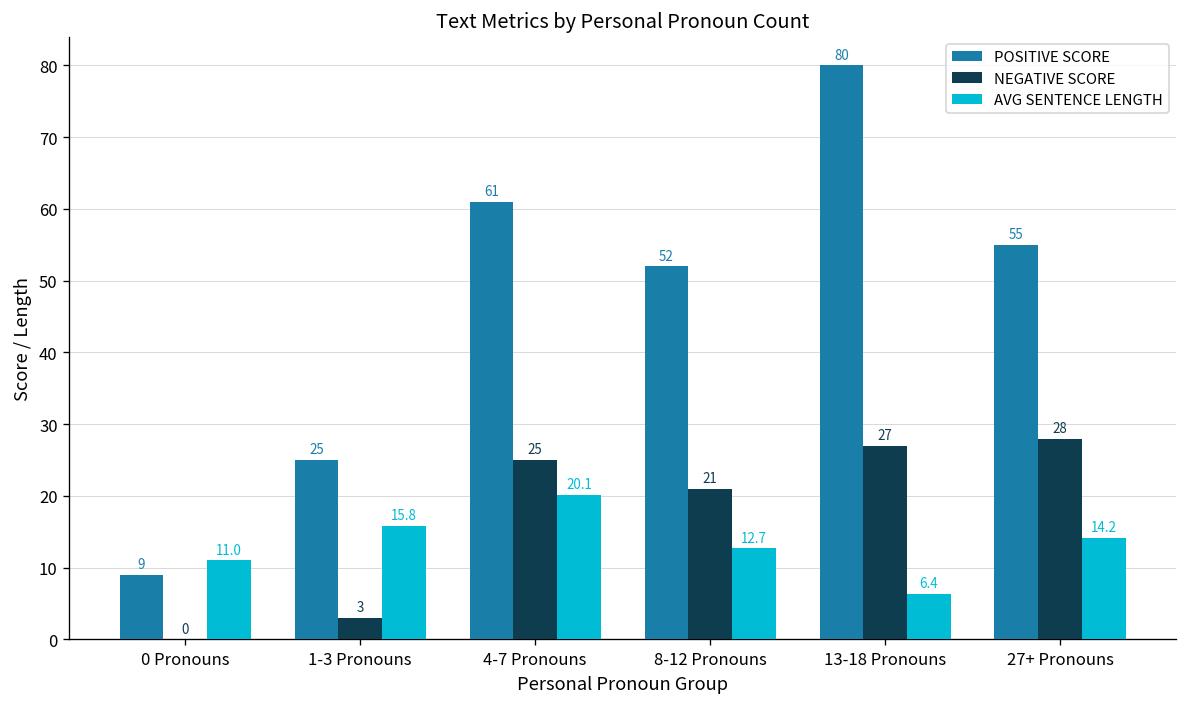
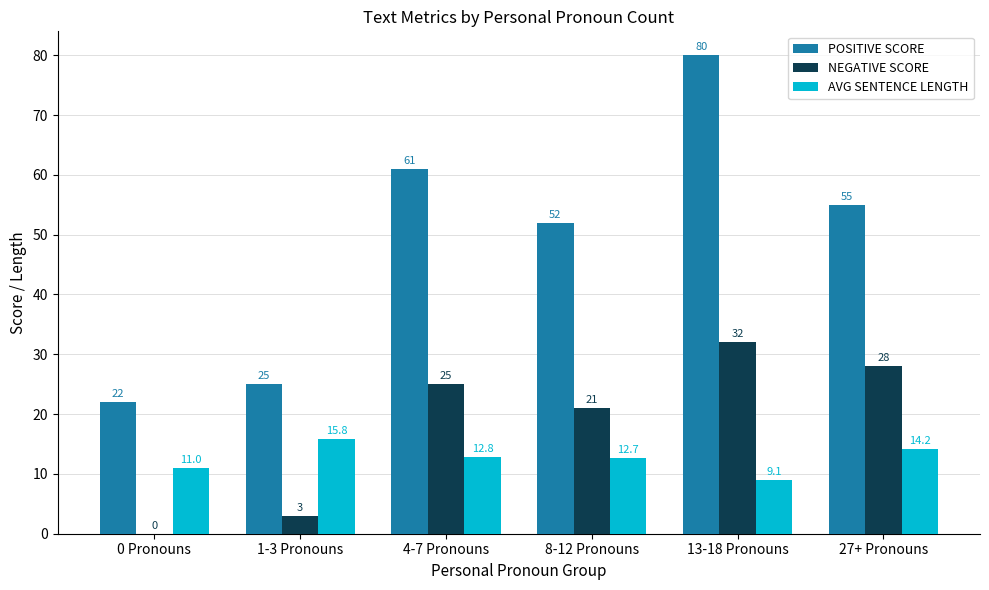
POSITIVE SCORE, 0 Pronouns: 9 -> 22
AVG SENTENCE LENGTH, 4-7 Pronouns: 20.1 -> 12.8
NEGATIVE SCORE, 13-18 Pronouns: 27 -> 32
AVG SENTENCE LENGTH, 13-18 Pronouns: 6.4 -> 9.1
